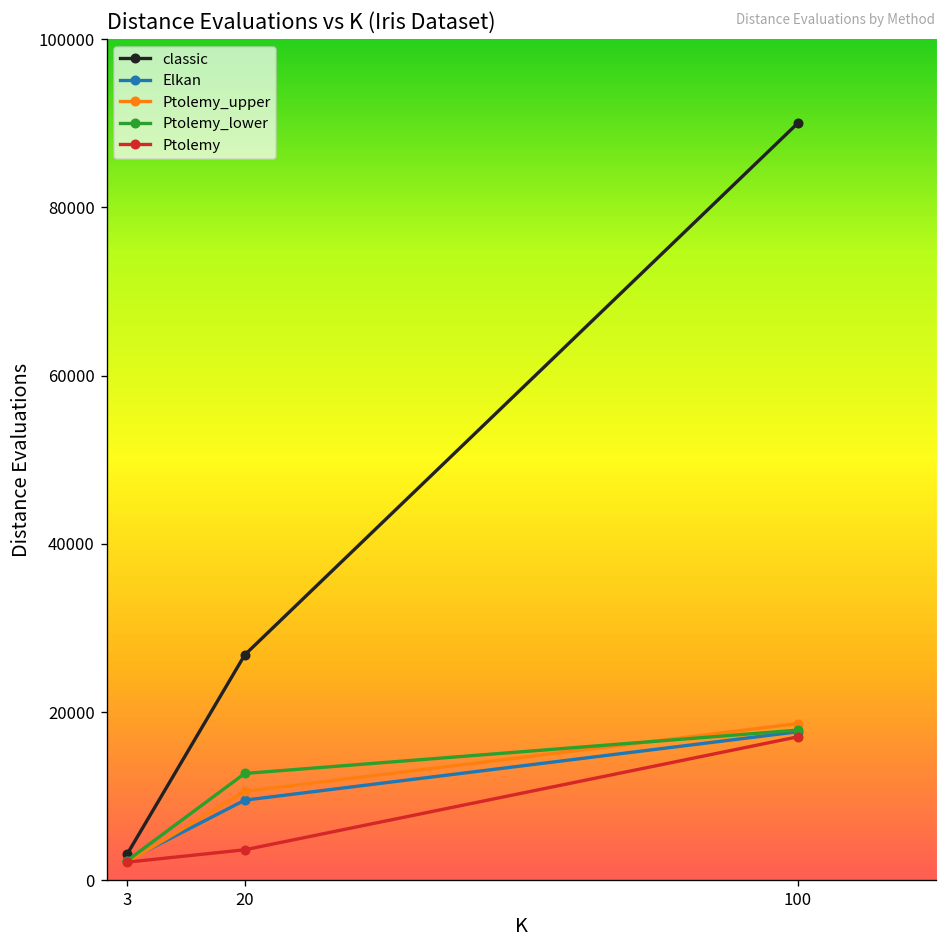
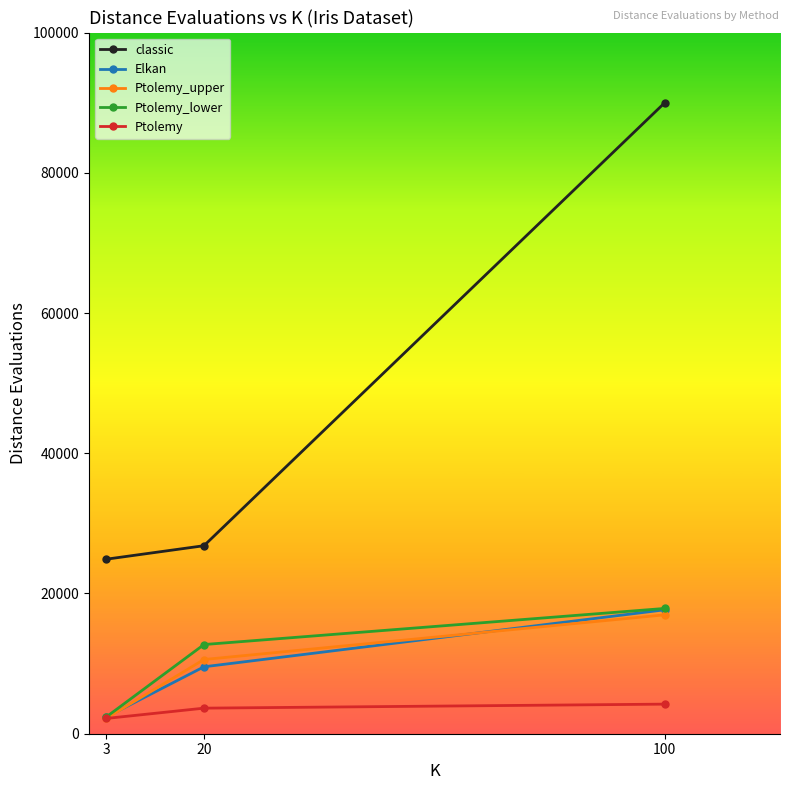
classic, 3: 3000 -> 25000
Ptolemy_upper, 100: 19000 -> 17000
Ptolemy, 100: 17000 -> 4000
